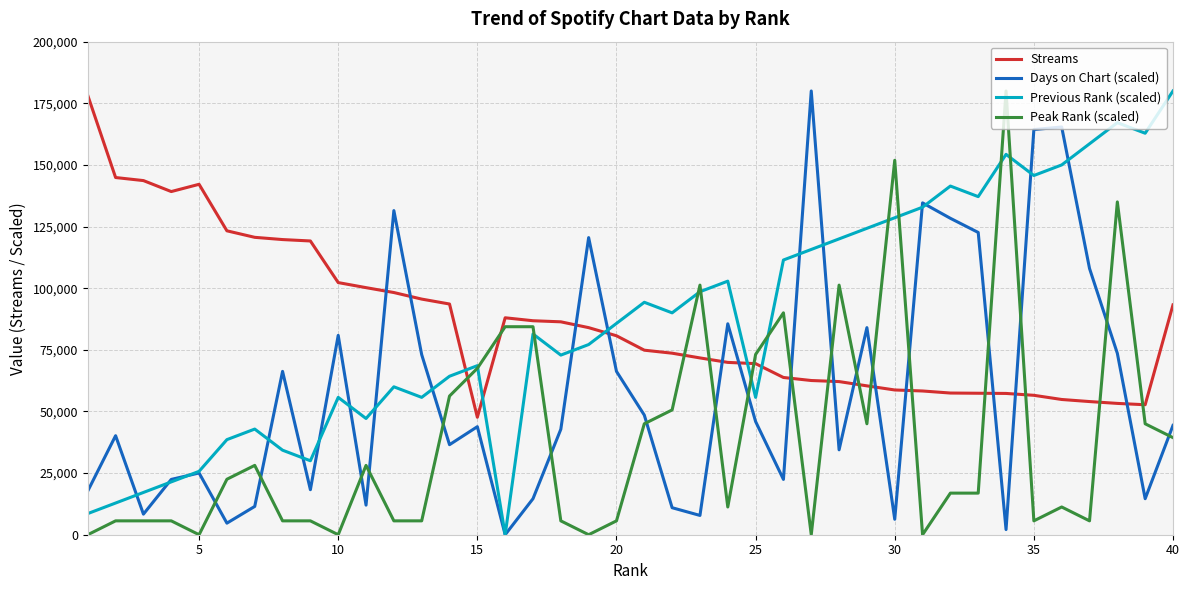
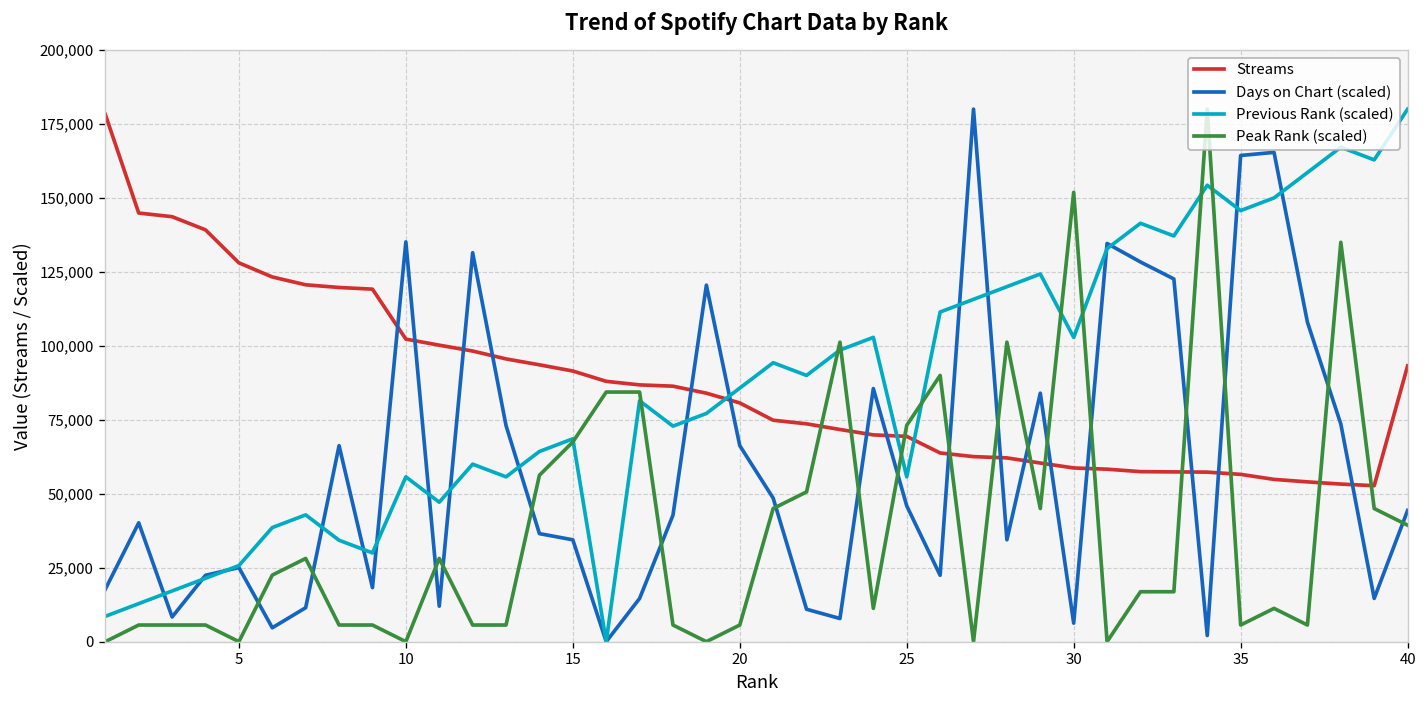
Streams, 5: 142,000 -> 128,000
Days on Chart (scaled), 10: 81,000 -> 135,000
Streams, 15: 48,000 -> 91,000
Days on Chart (scaled), 15: 44,000 -> 34,000
Previous Rank (scaled), 30: 129,000 -> 103,000
